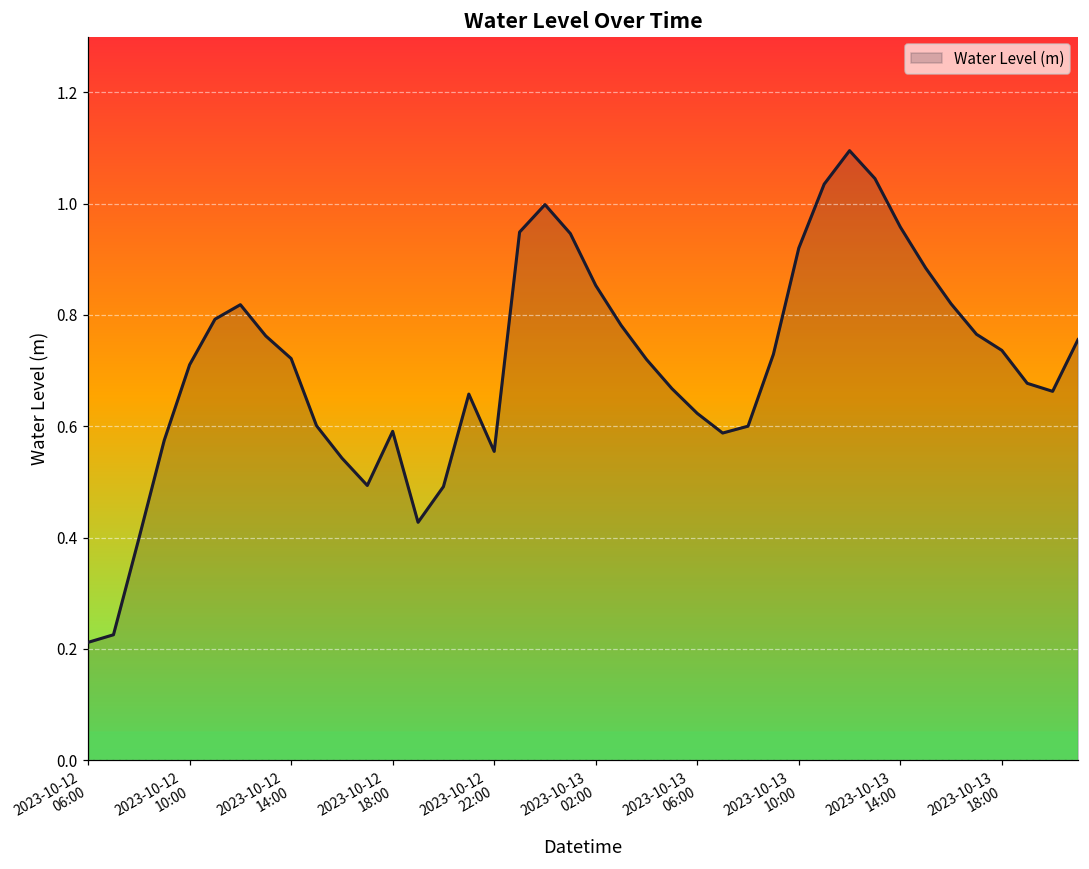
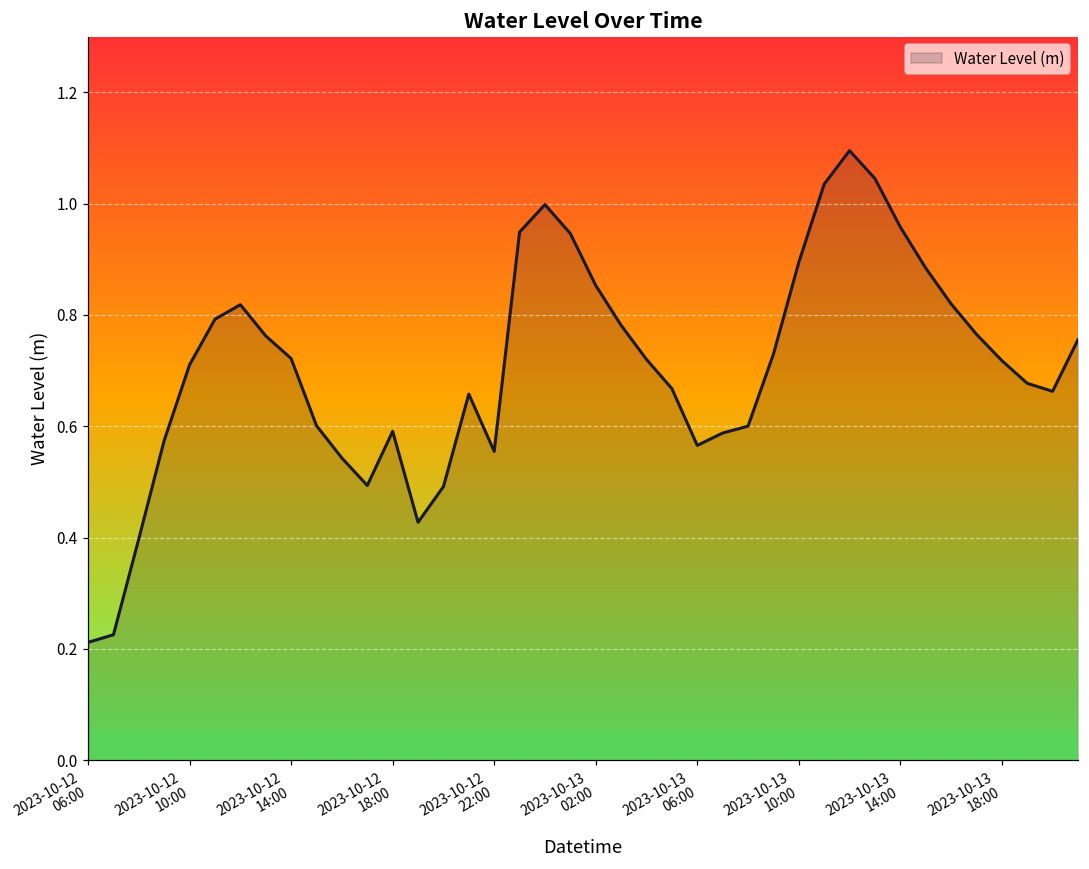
2023-10-13 06:00: 0.62 -> 0.57
2023-10-13 10:00: 0.92 -> 0.89
2023-10-13 18:00: 0.74 -> 0.72
